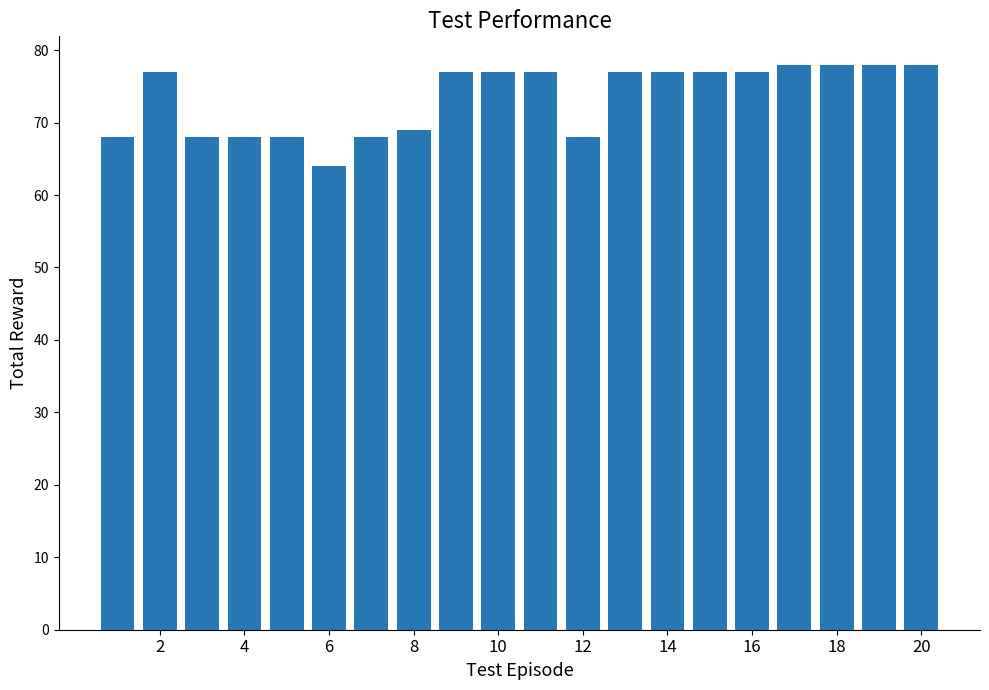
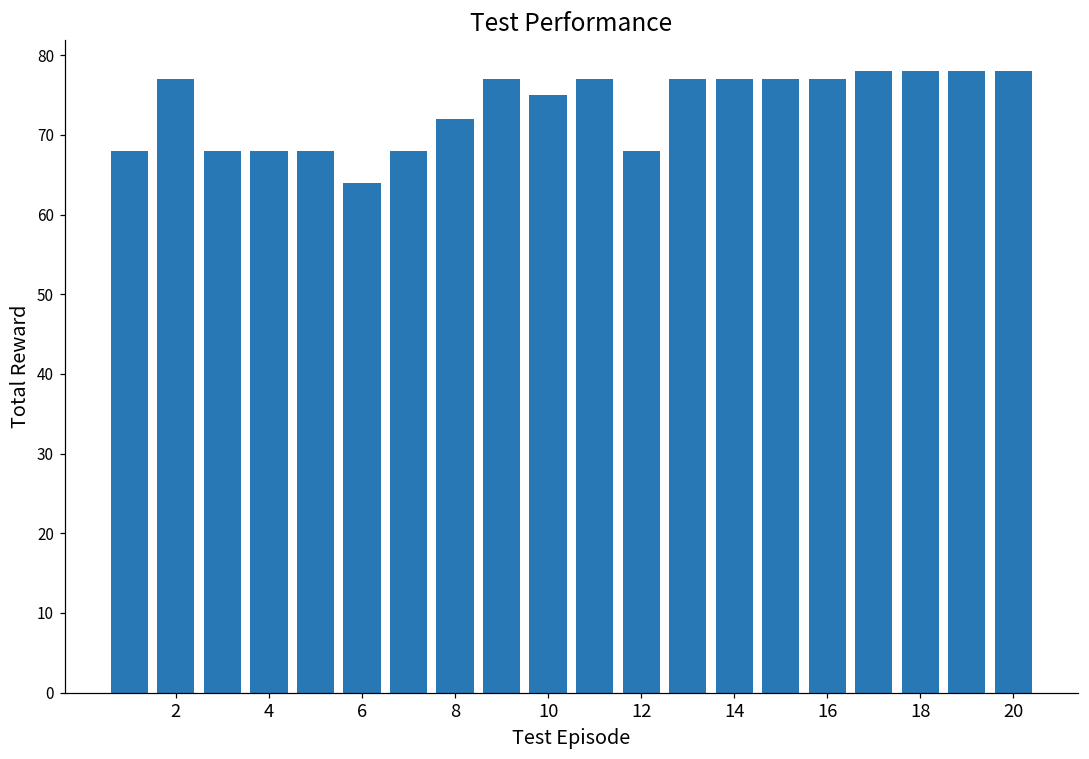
8: 69 -> 72
10: 77 -> 75
